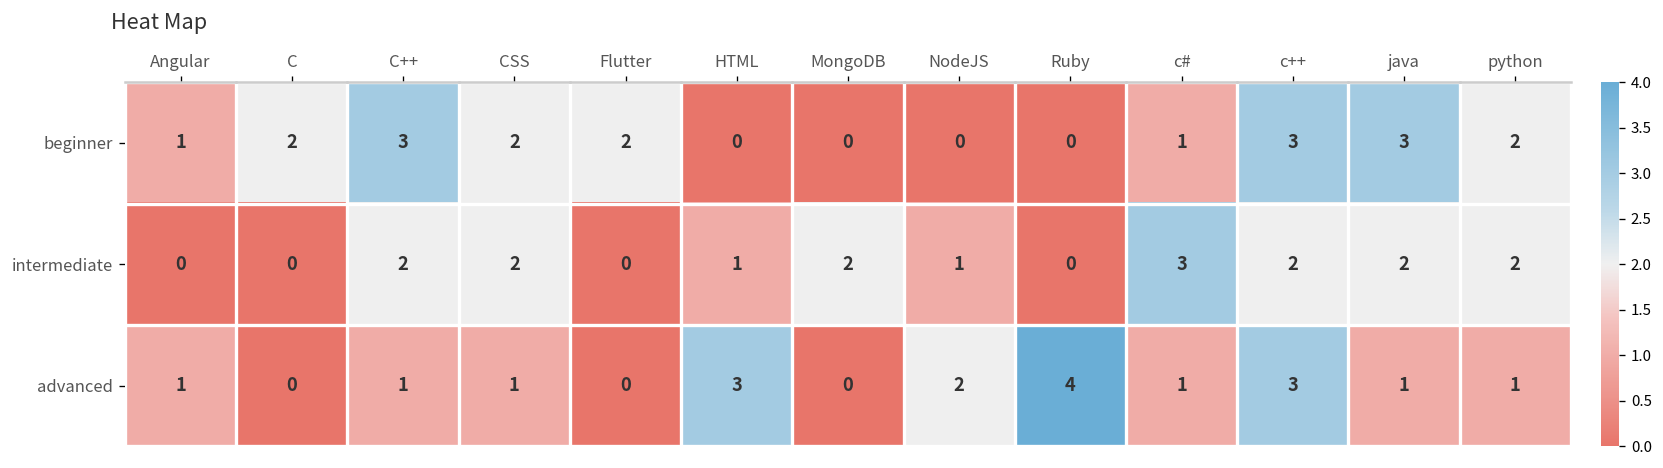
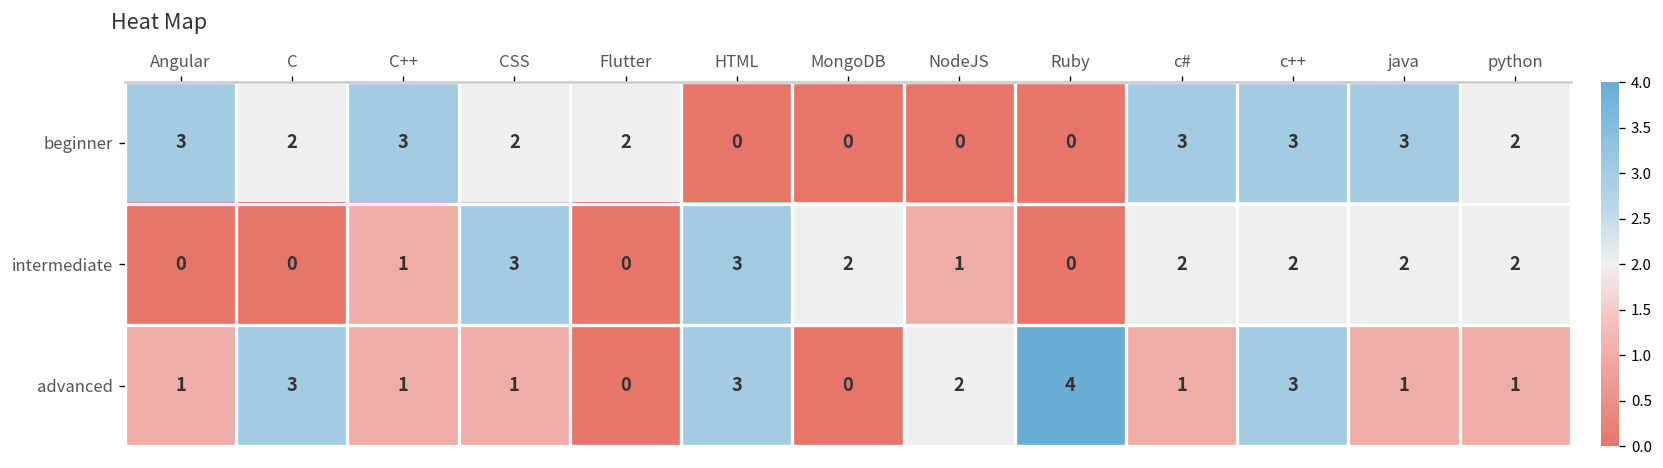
beginner, Angular: 1 -> 3
beginner, c#: 1 -> 3
intermediate, C++: 2 -> 1
intermediate, CSS: 2 -> 3
intermediate, HTML: 1 -> 3
intermediate, c#: 3 -> 2
advanced, C: 0 -> 3
